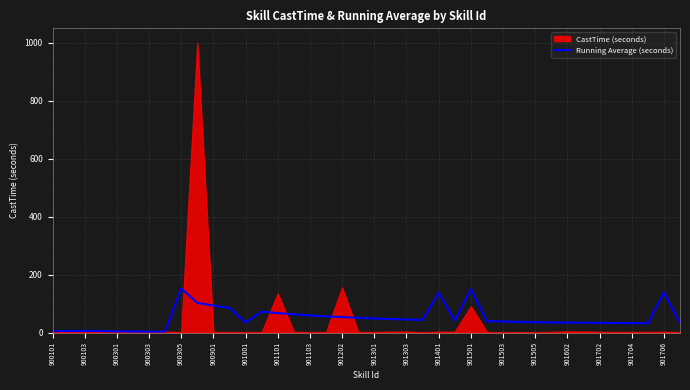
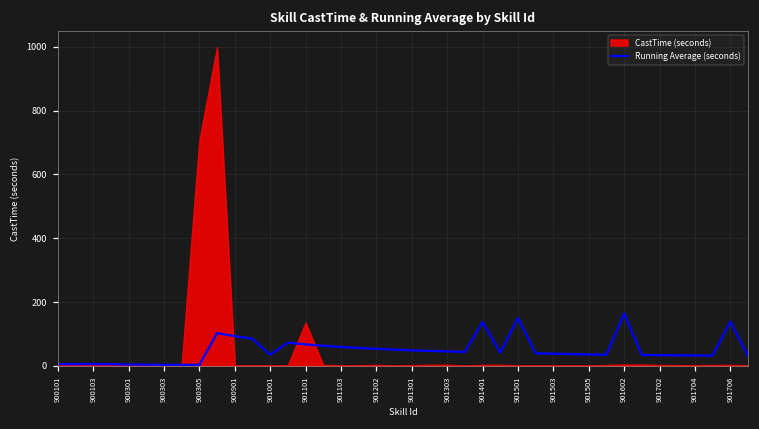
Running Average (seconds), 900305: 150 -> 0
CastTime (seconds), 900305: 0 -> 710
CastTime (seconds), 901202: 160 -> 0
CastTime (seconds), 901501: 90 -> 0
Running Average (seconds), 901602: 30 -> 160
